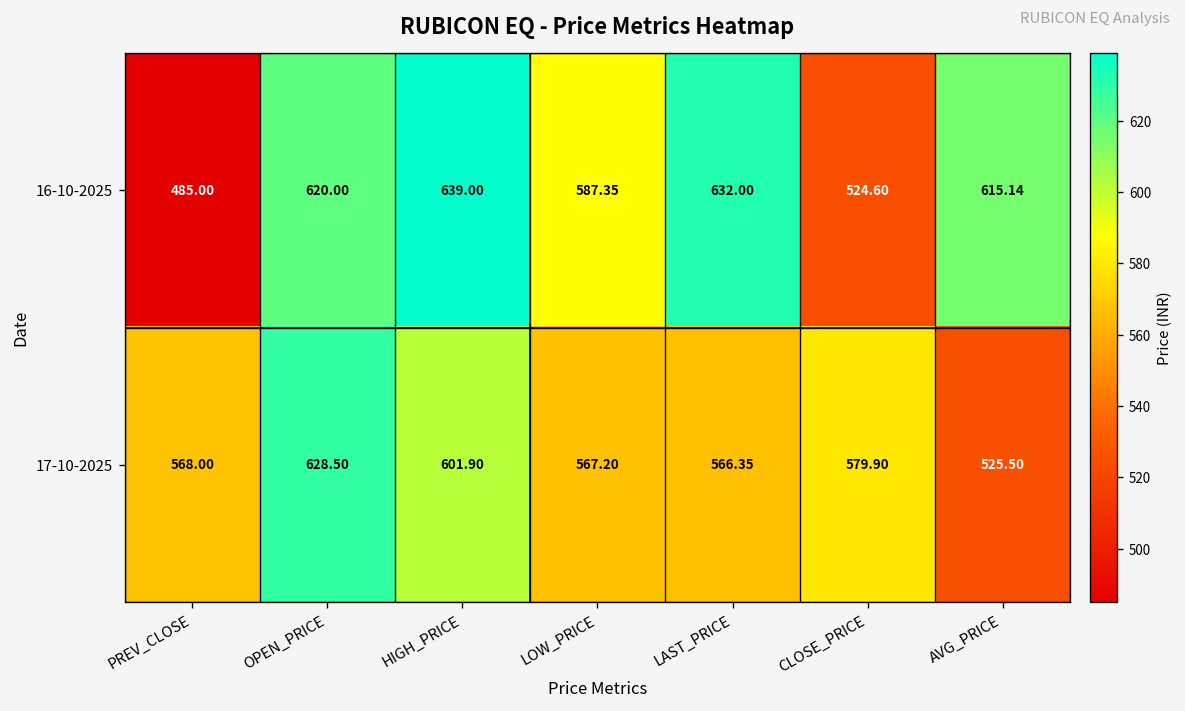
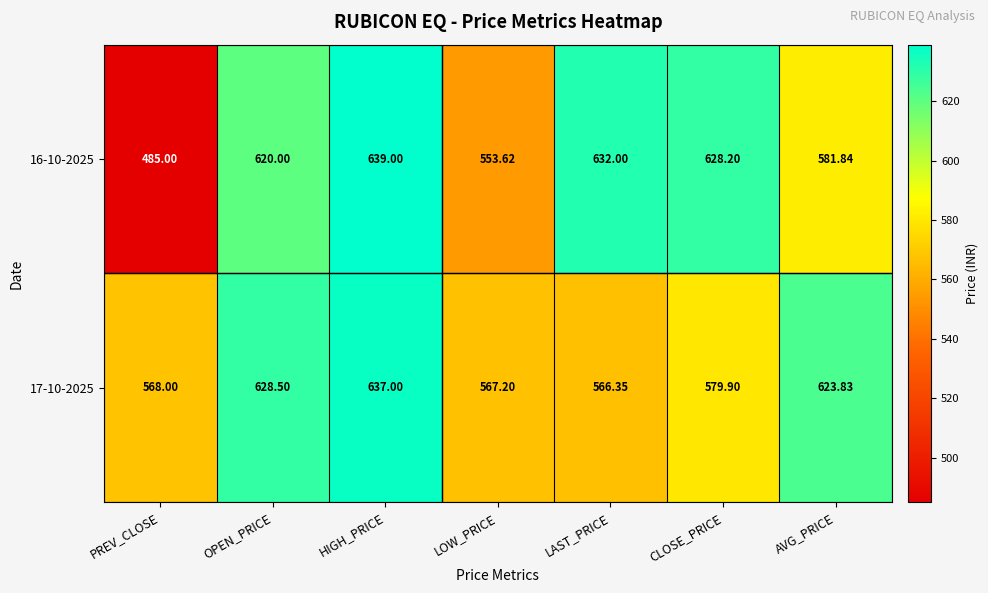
16-10-2025, LOW_PRICE: 587.35 -> 553.62
16-10-2025, CLOSE_PRICE: 524.60 -> 628.20
16-10-2025, AVG_PRICE: 615.14 -> 581.84
17-10-2025, HIGH_PRICE: 601.90 -> 637.00
17-10-2025, AVG_PRICE: 525.50 -> 623.83
